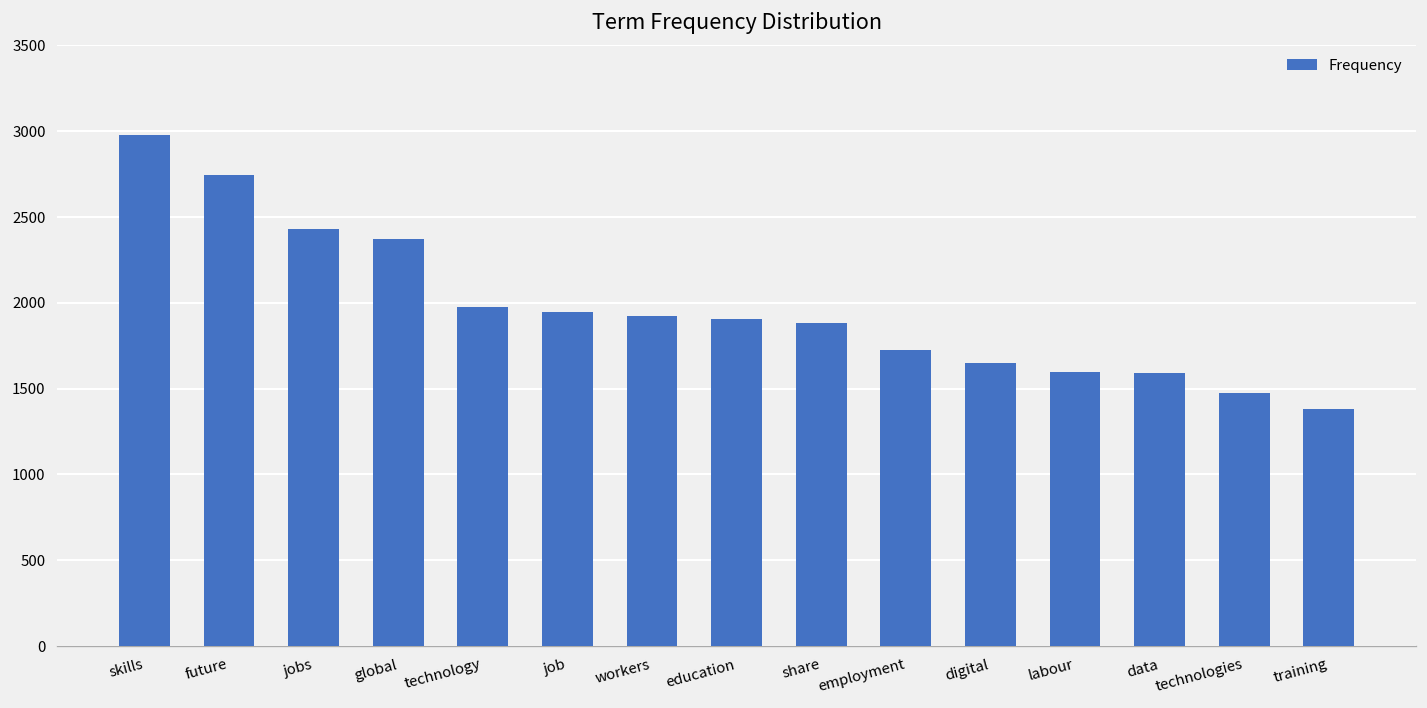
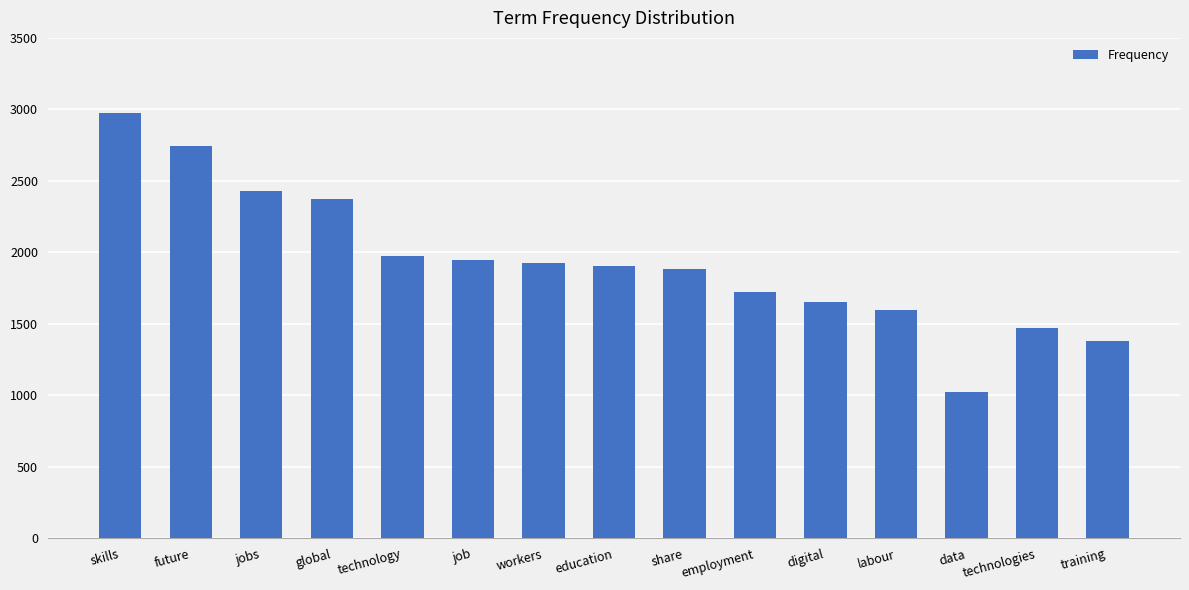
data: 1590 -> 1030
